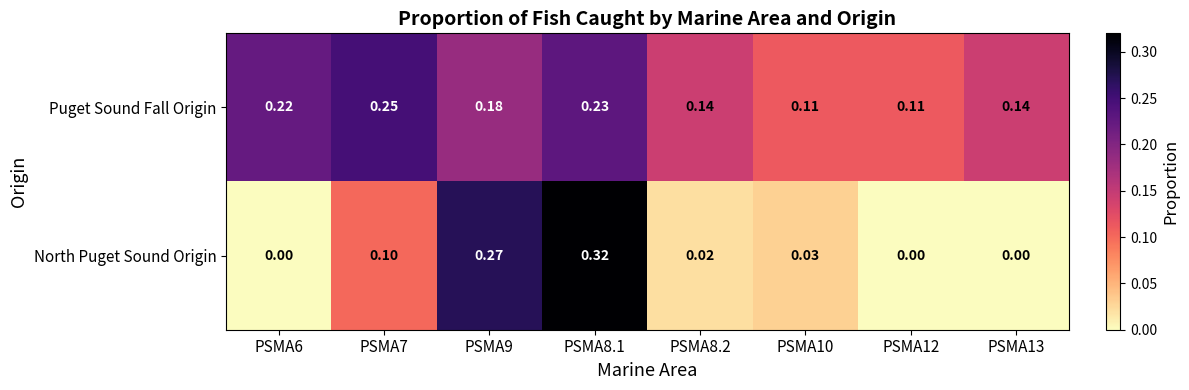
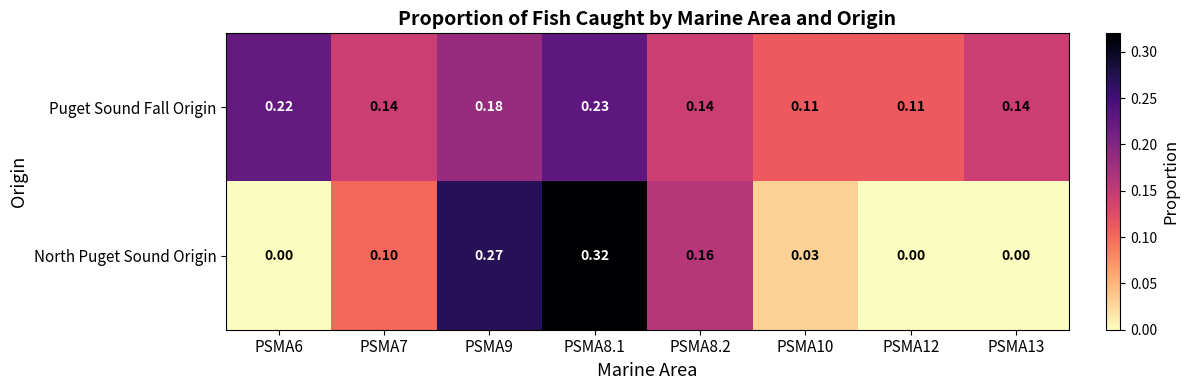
Puget Sound Fall Origin, PSMA7: 0.25 -> 0.14
North Puget Sound Origin, PSMA8.2: 0.02 -> 0.16
